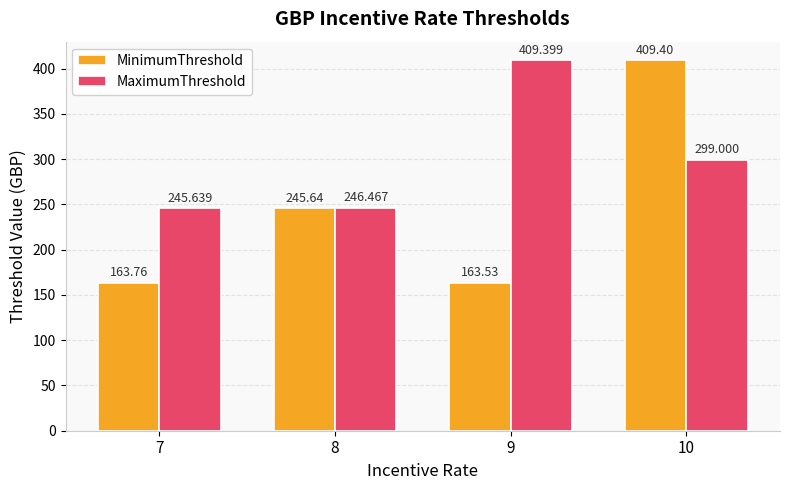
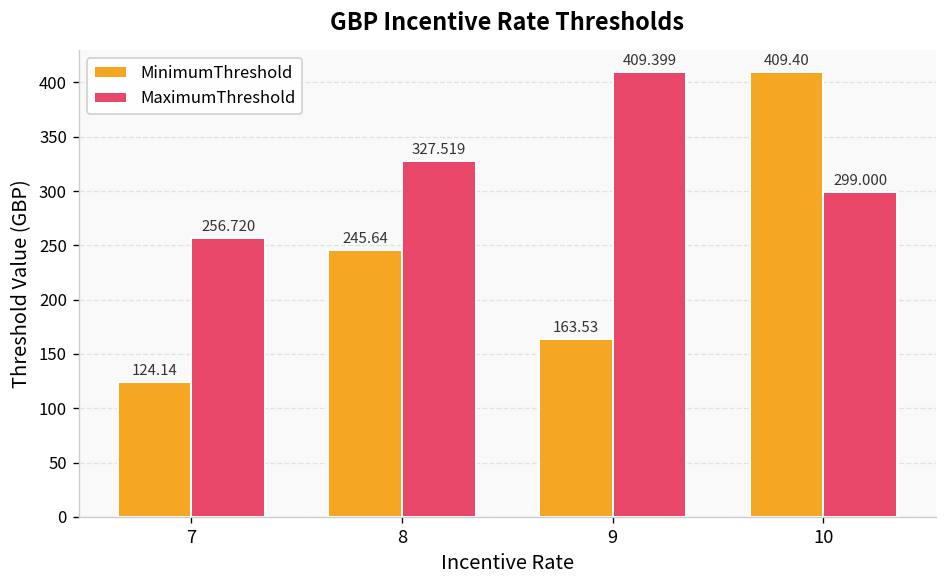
MinimumThreshold, 7: 163.76 -> 124.14
MaximumThreshold, 7: 245.639 -> 256.720
MaximumThreshold, 8: 246.467 -> 327.519
